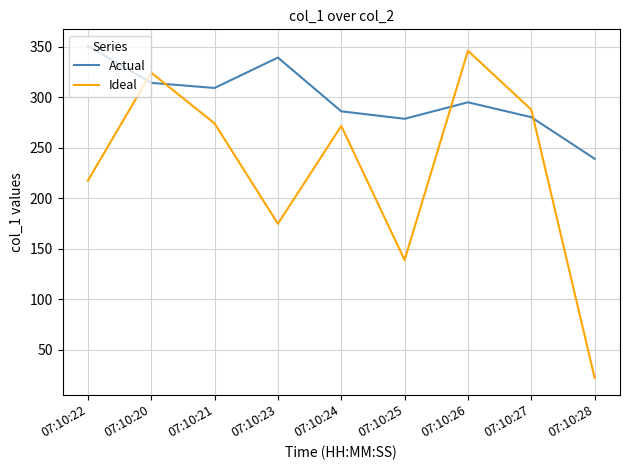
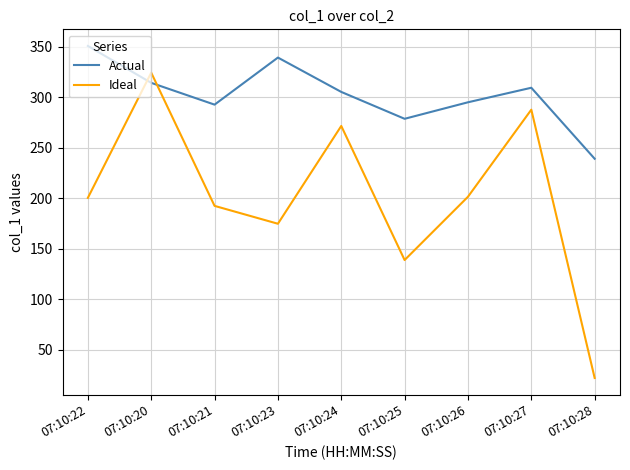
Ideal, 07:10:22: 217 -> 200
Actual, 07:10:21: 309 -> 293
Ideal, 07:10:21: 274 -> 192
Actual, 07:10:24: 286 -> 305
Ideal, 07:10:26: 346 -> 201
Actual, 07:10:27: 280 -> 309
